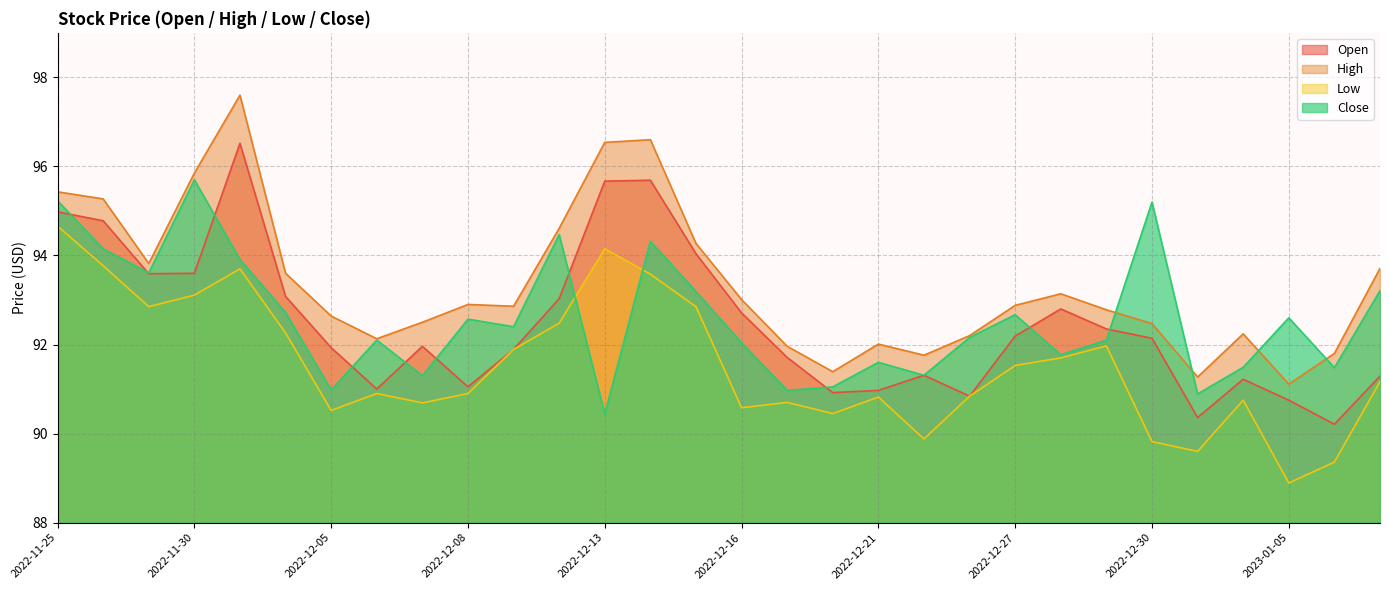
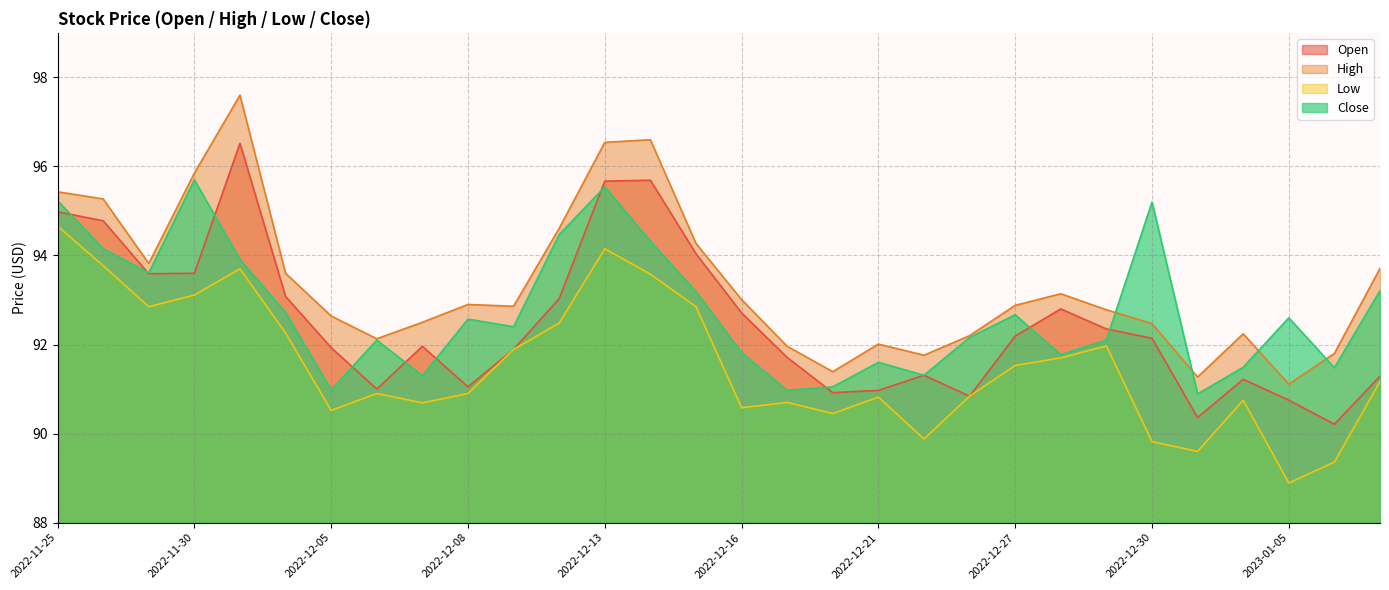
Close, 2022-12-13: 90.4 -> 95.5
Close, 2022-12-16: 92.0 -> 91.8
